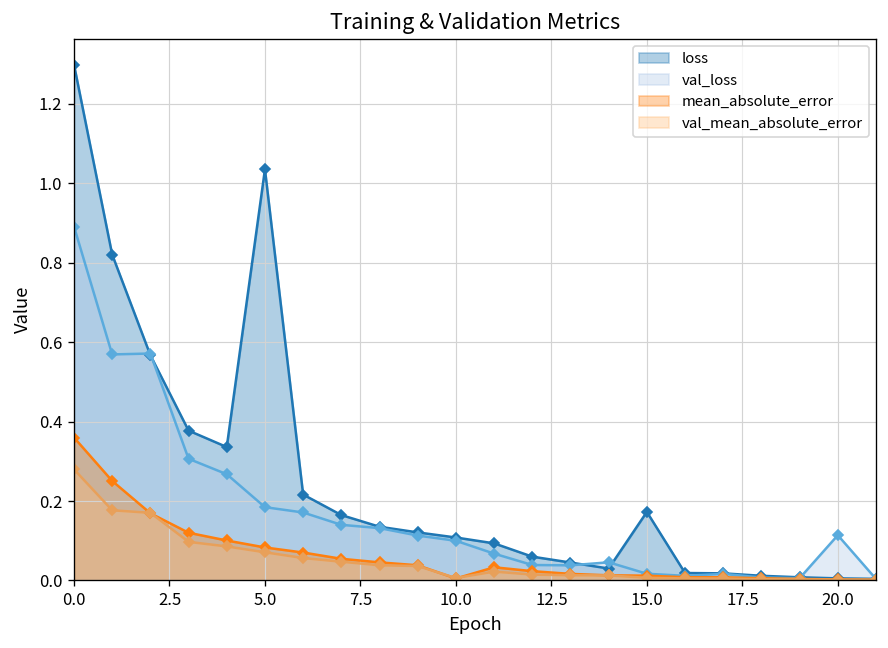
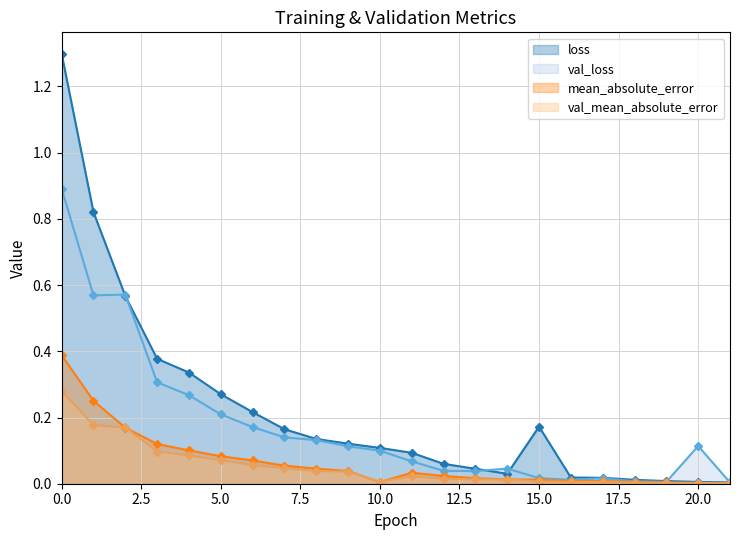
mean_absolute_error, 0.0: 0.36 -> 0.39
loss, 5.0: 1.03 -> 0.27
val_loss, 5.0: 0.18 -> 0.21
